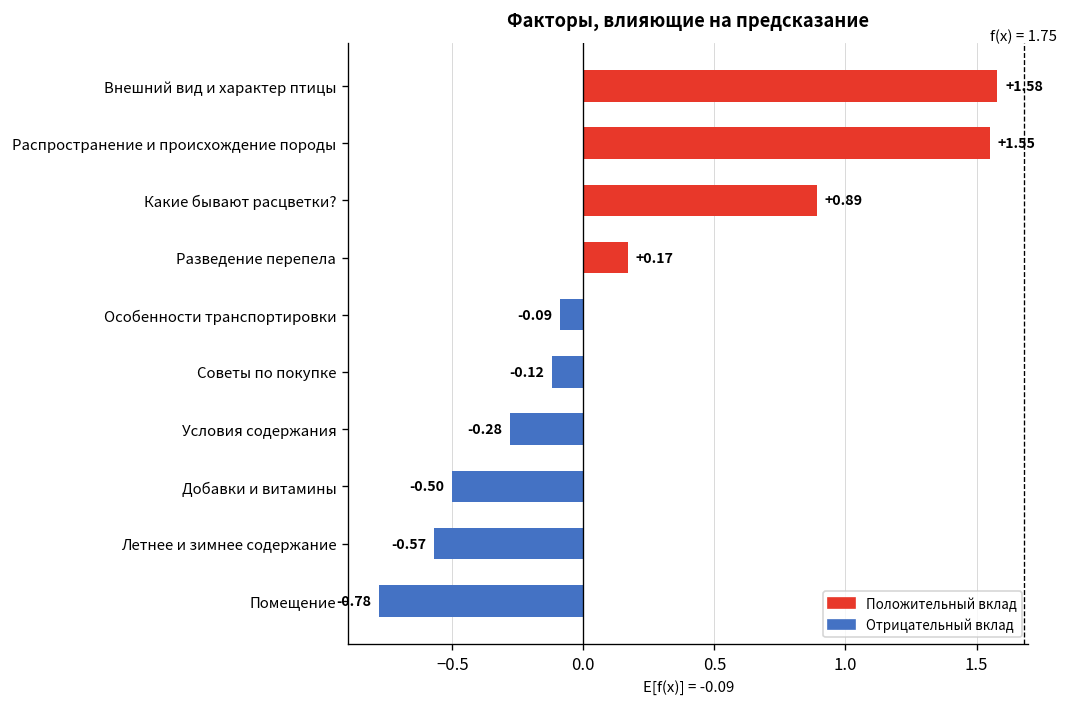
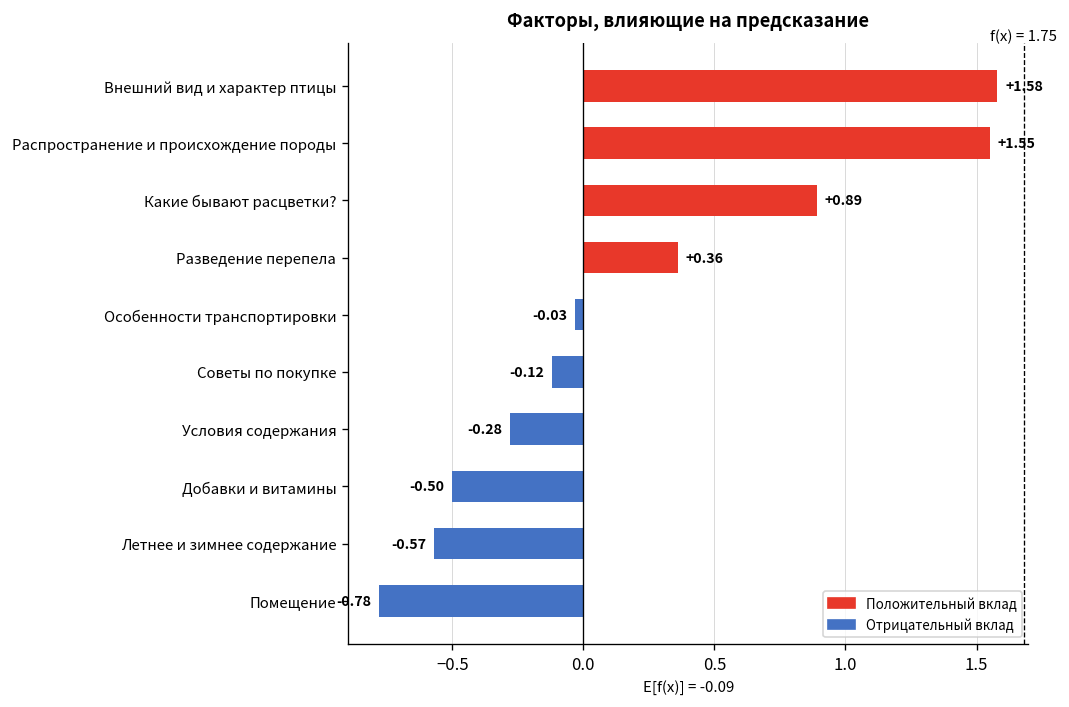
Разведение перепела: +0.17 -> +0.36
Особенности транспортировки: -0.09 -> -0.03
